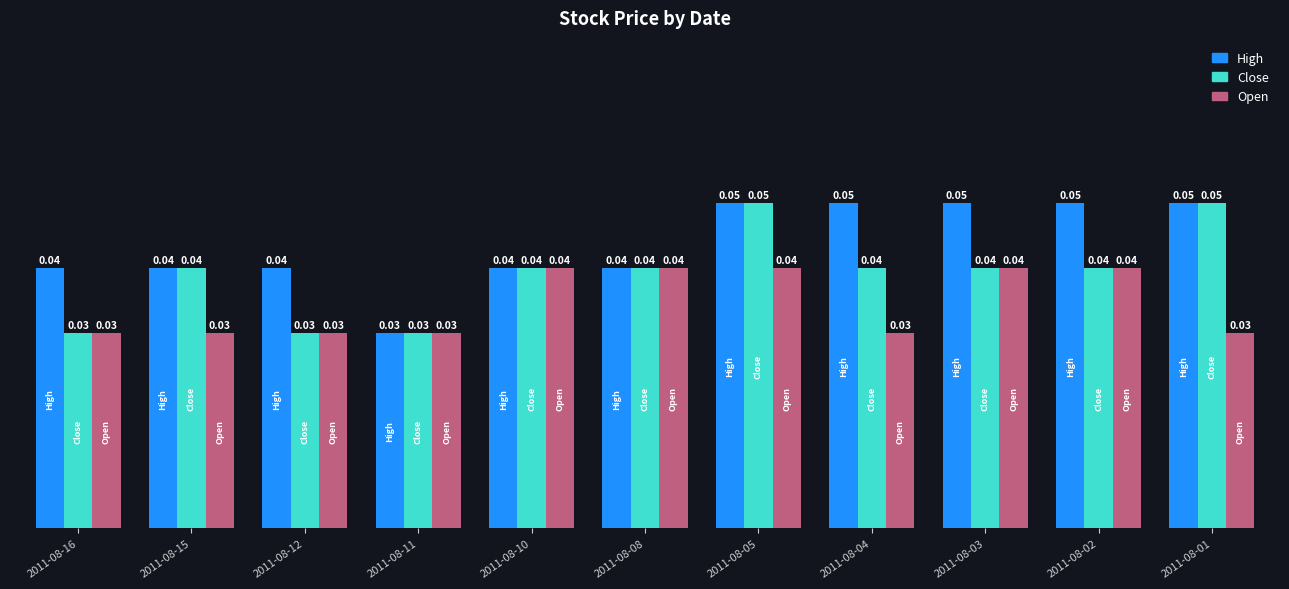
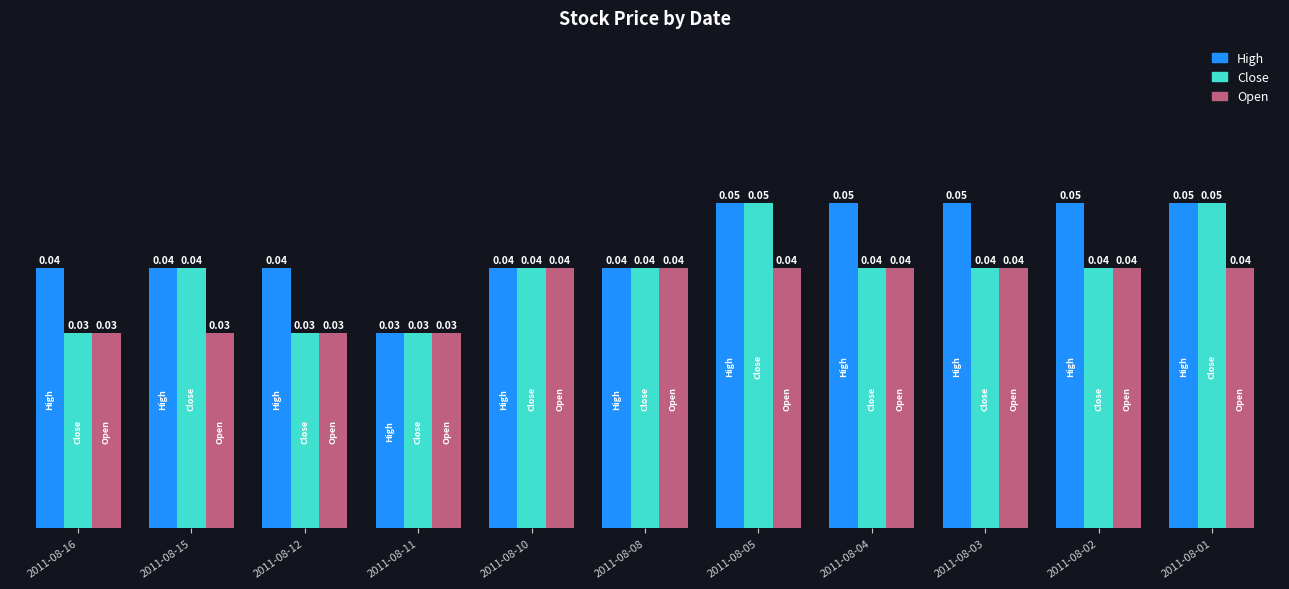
Open, 2011-08-04: 0.03 -> 0.04
Open, 2011-08-01: 0.03 -> 0.04
